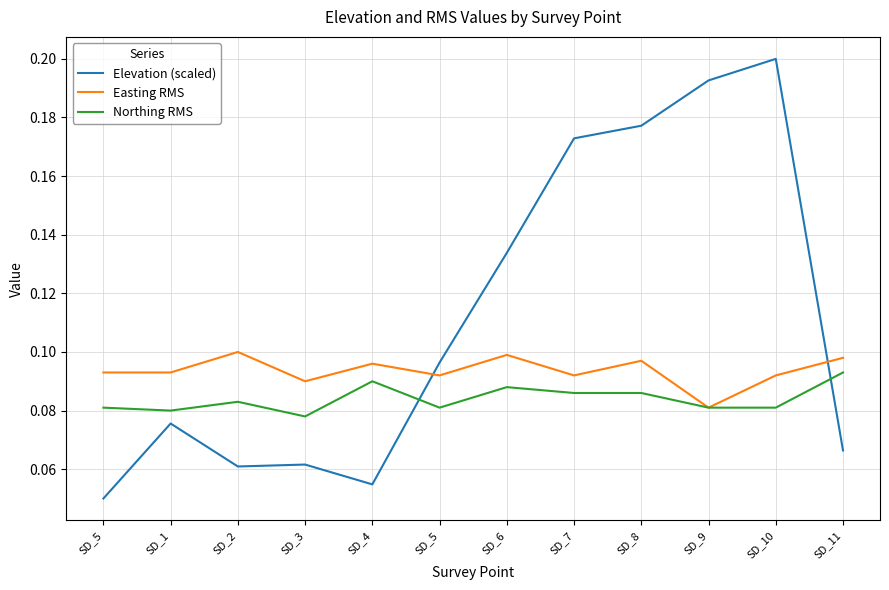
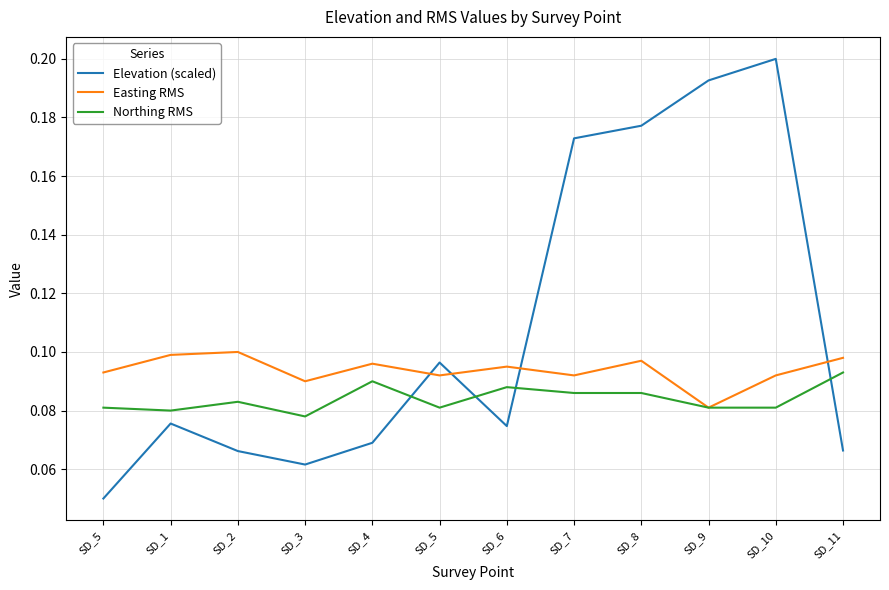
Easting RMS, SD_1: 0.093 -> 0.099
Elevation (scaled), SD_2: 0.061 -> 0.066
Elevation (scaled), SD_4: 0.055 -> 0.069
Elevation (scaled), SD_6: 0.134 -> 0.075
Easting RMS, SD_6: 0.099 -> 0.095
